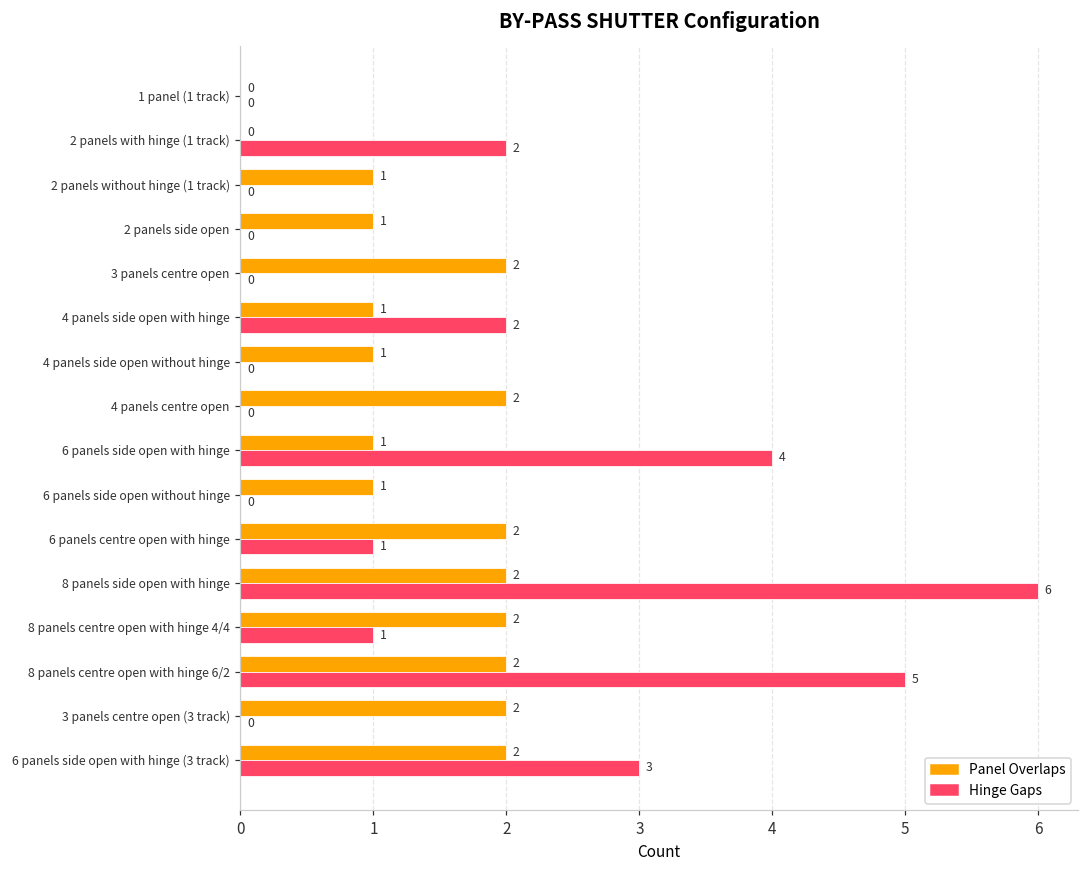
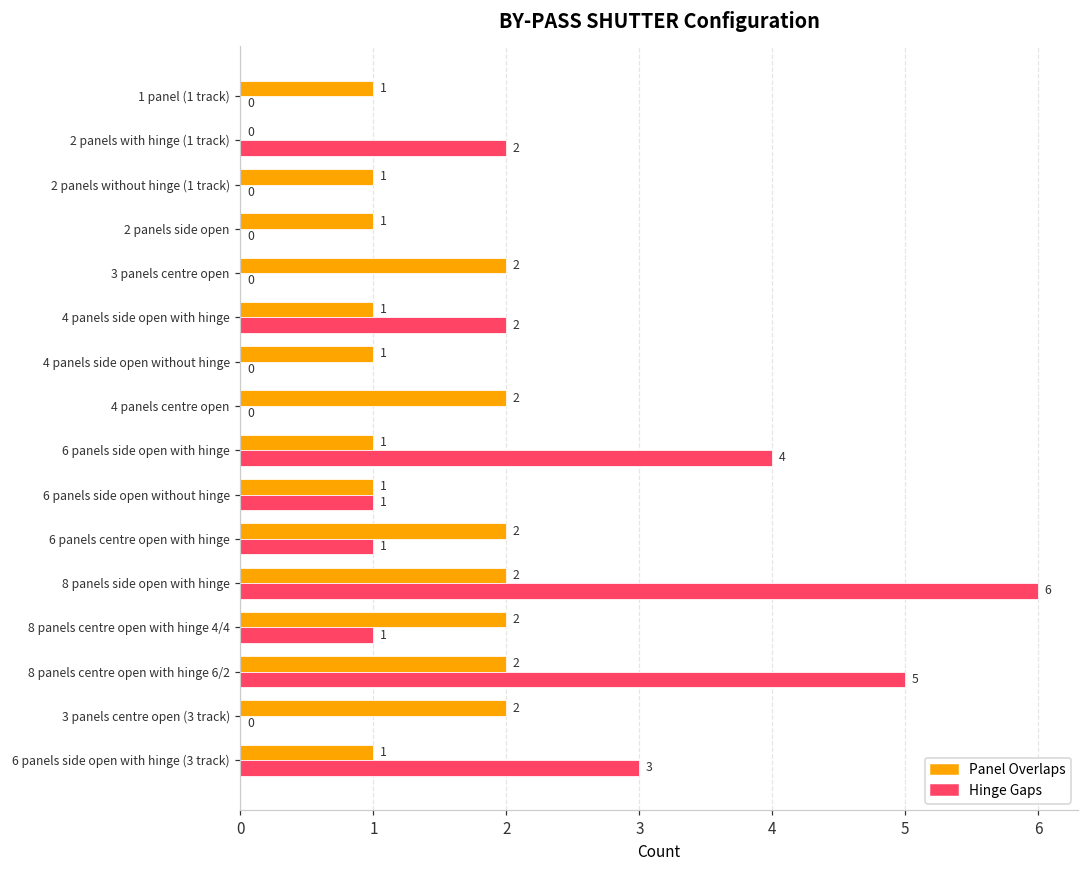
Panel Overlaps, 1 panel (1 track): 0 -> 1
Hinge Gaps, 6 panels side open without hinge: 0 -> 1
Panel Overlaps, 6 panels side open with hinge (3 track): 2 -> 1
